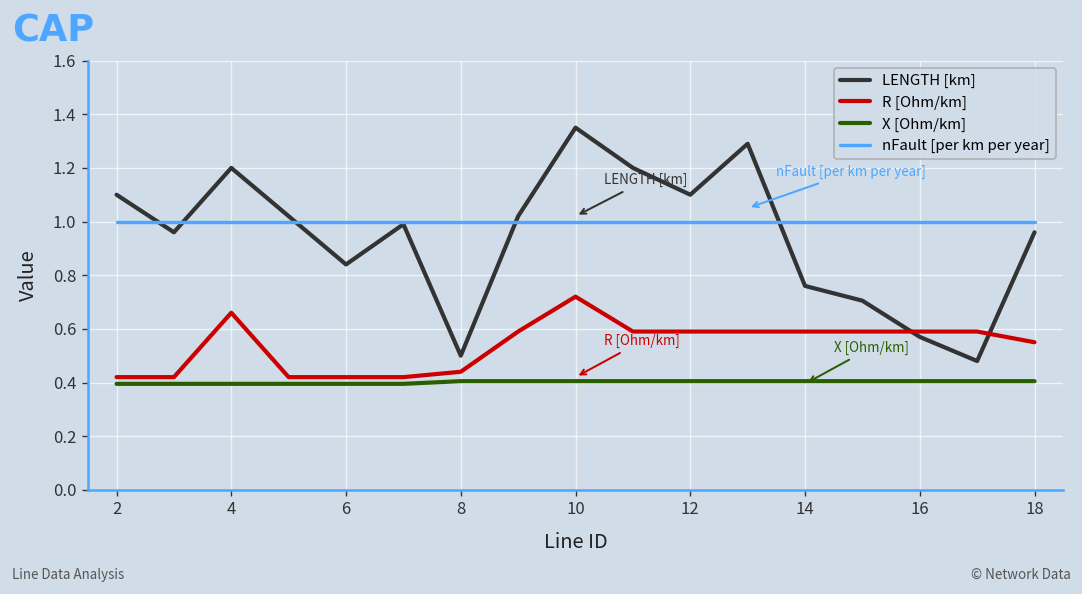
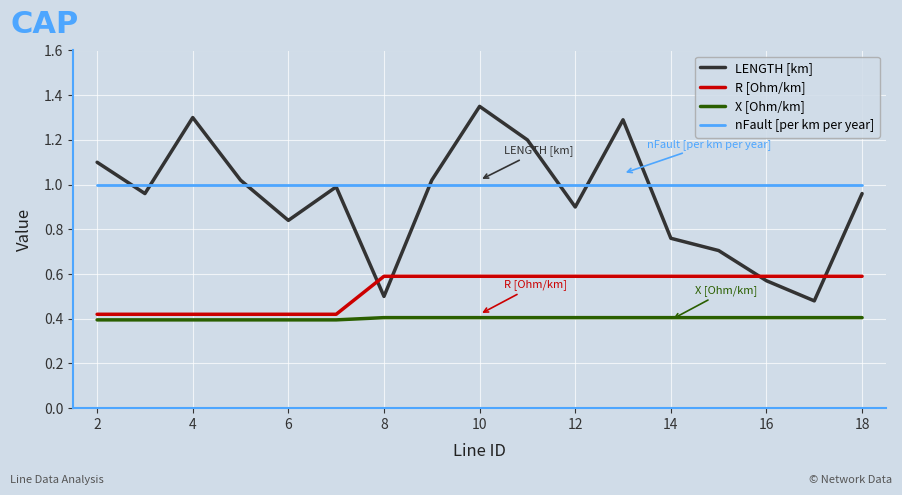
LENGTH [km], 4: 1.2 -> 1.3
R [Ohm/km], 4: 0.66 -> 0.42
R [Ohm/km], 8: 0.44 -> 0.59
R [Ohm/km], 10: 0.72 -> 0.59
LENGTH [km], 12: 1.1 -> 0.9
R [Ohm/km], 18: 0.55 -> 0.59
